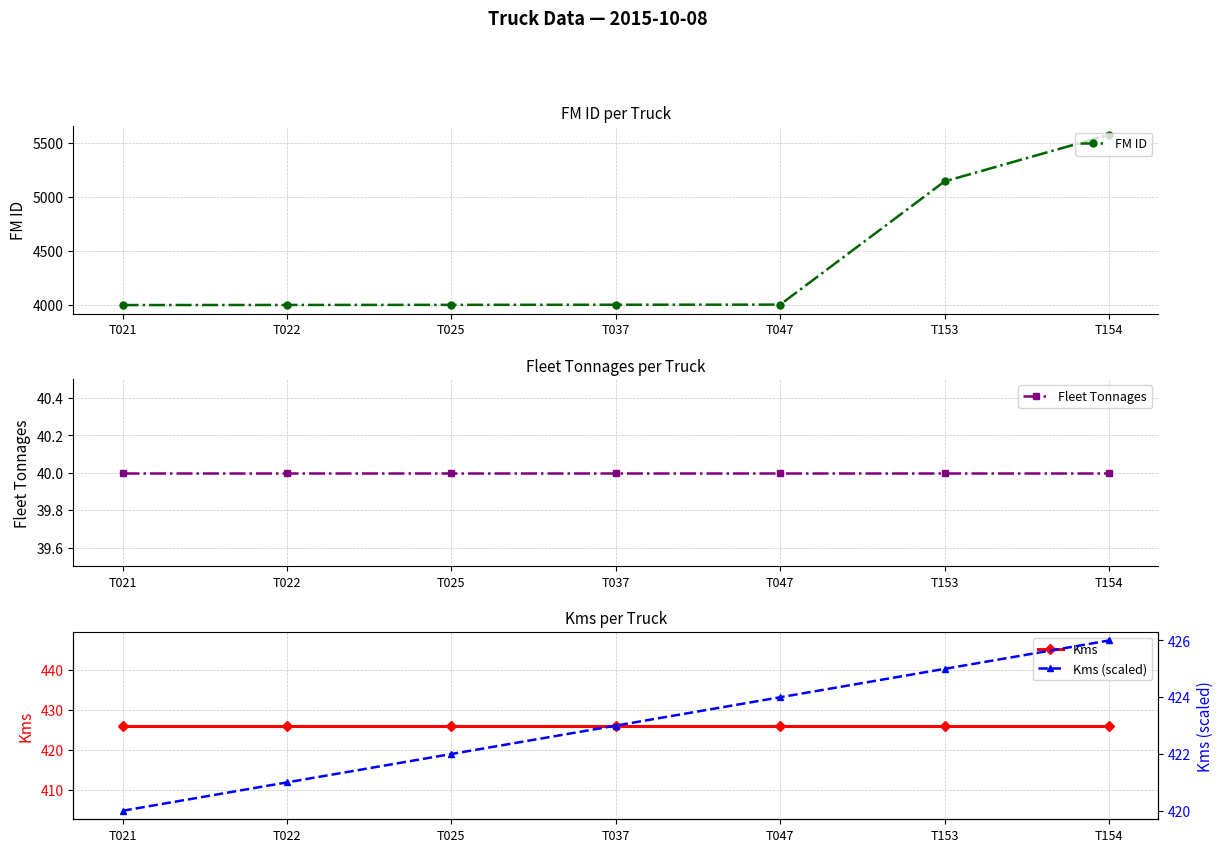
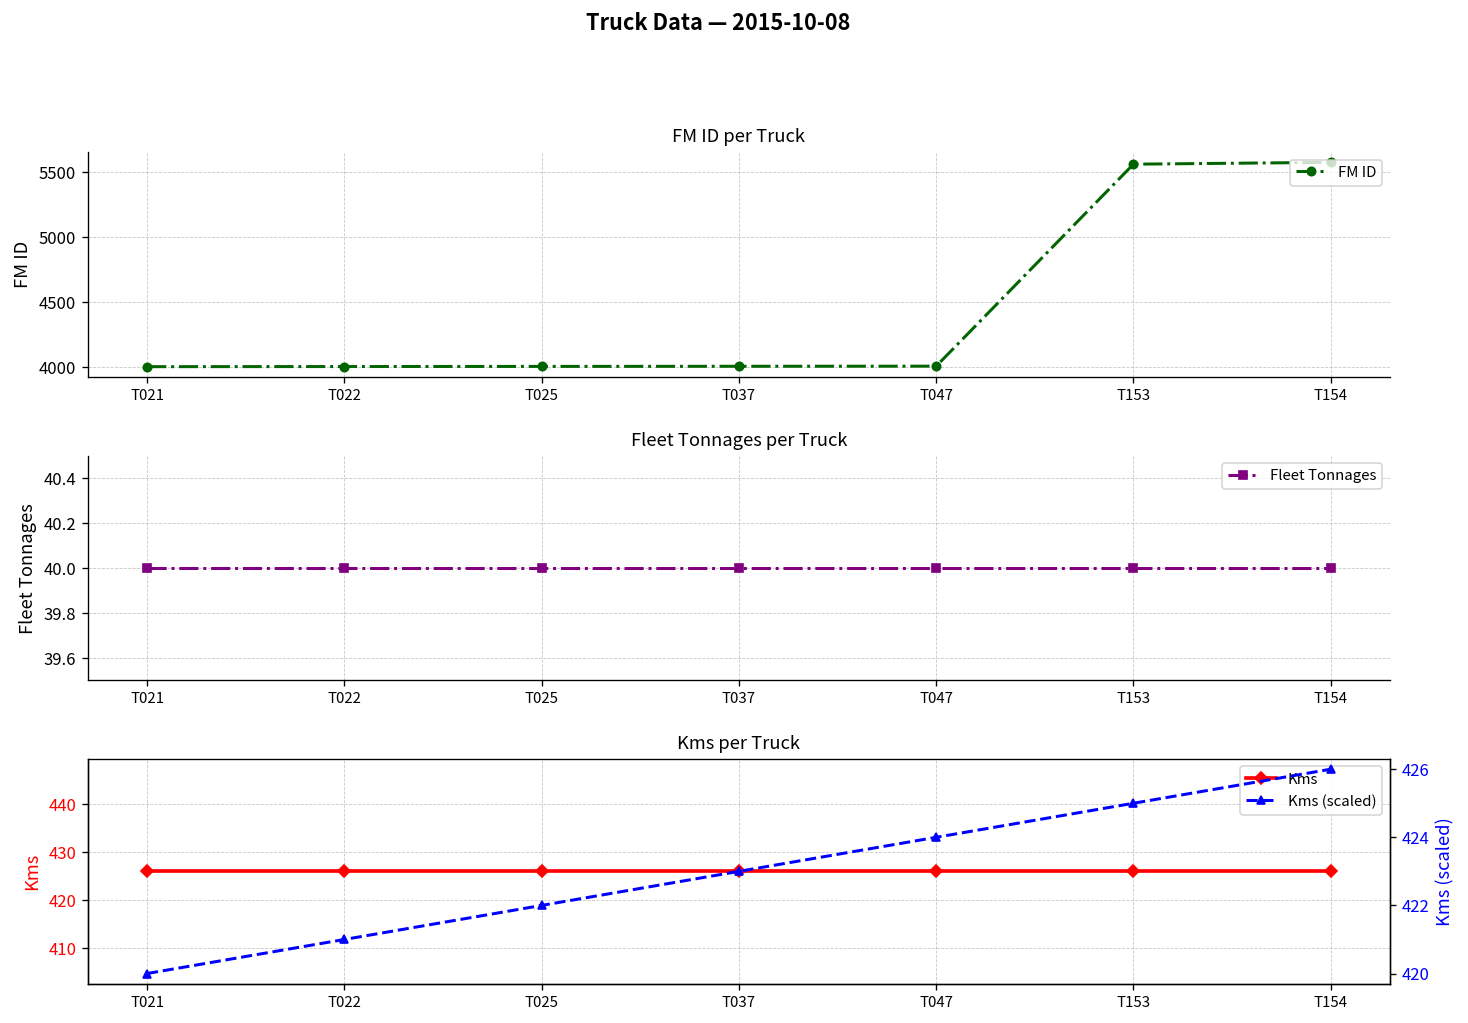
FM ID per Truck, T153: 5140 -> 5560
